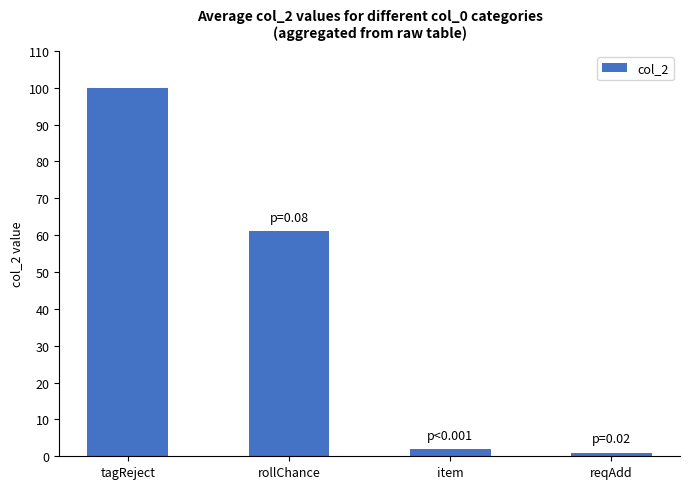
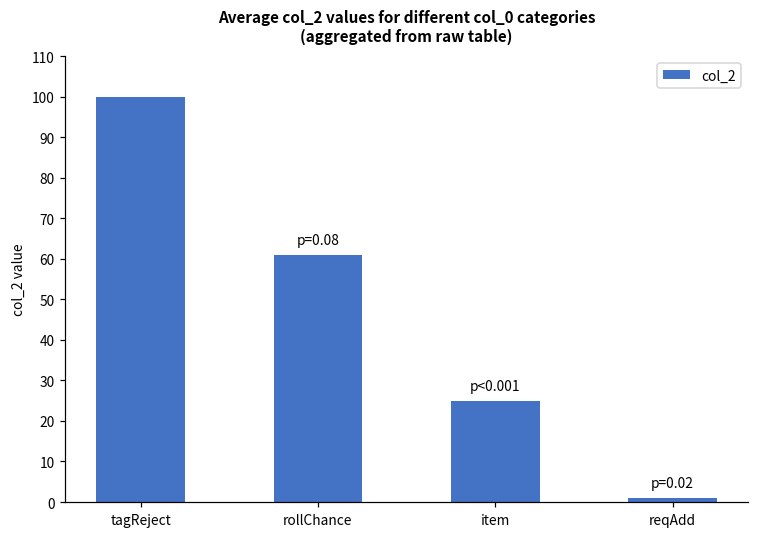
item: 2 -> 25
